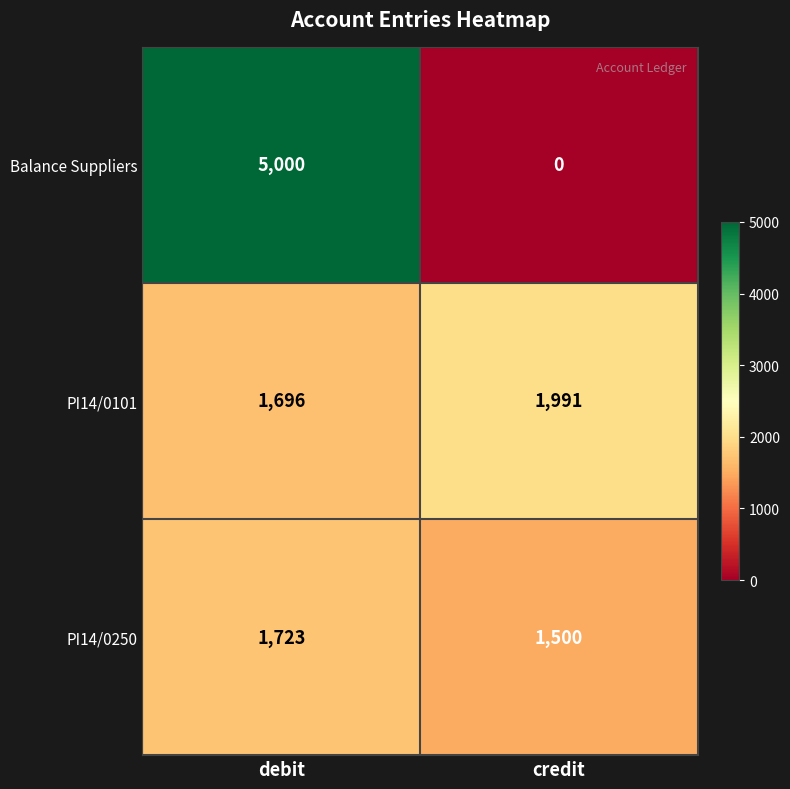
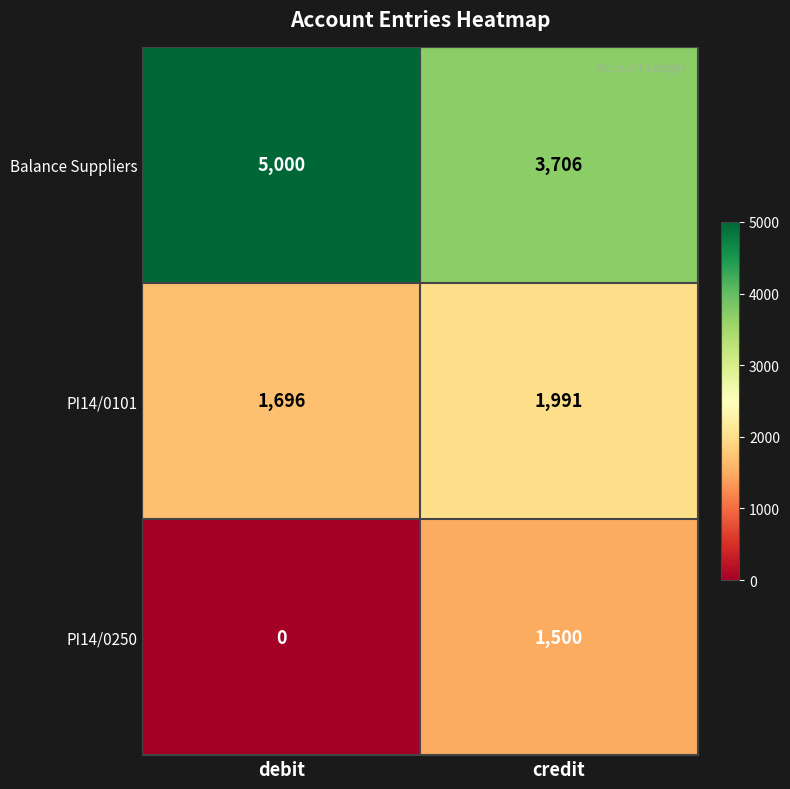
Balance Suppliers, credit: 0 -> 3,706
PI14/0250, debit: 1,723 -> 0
